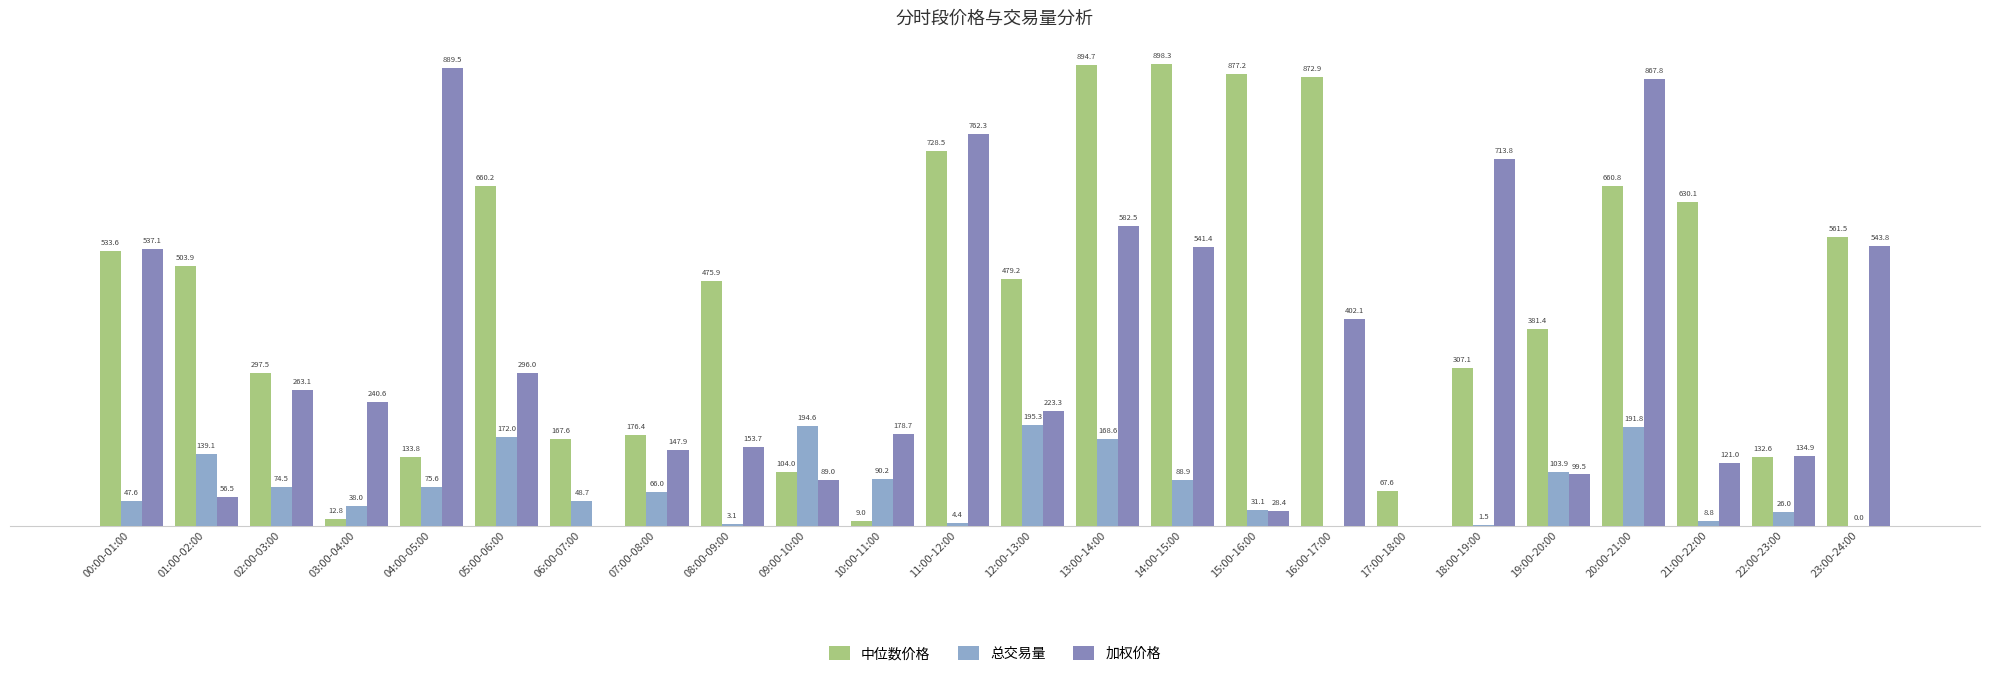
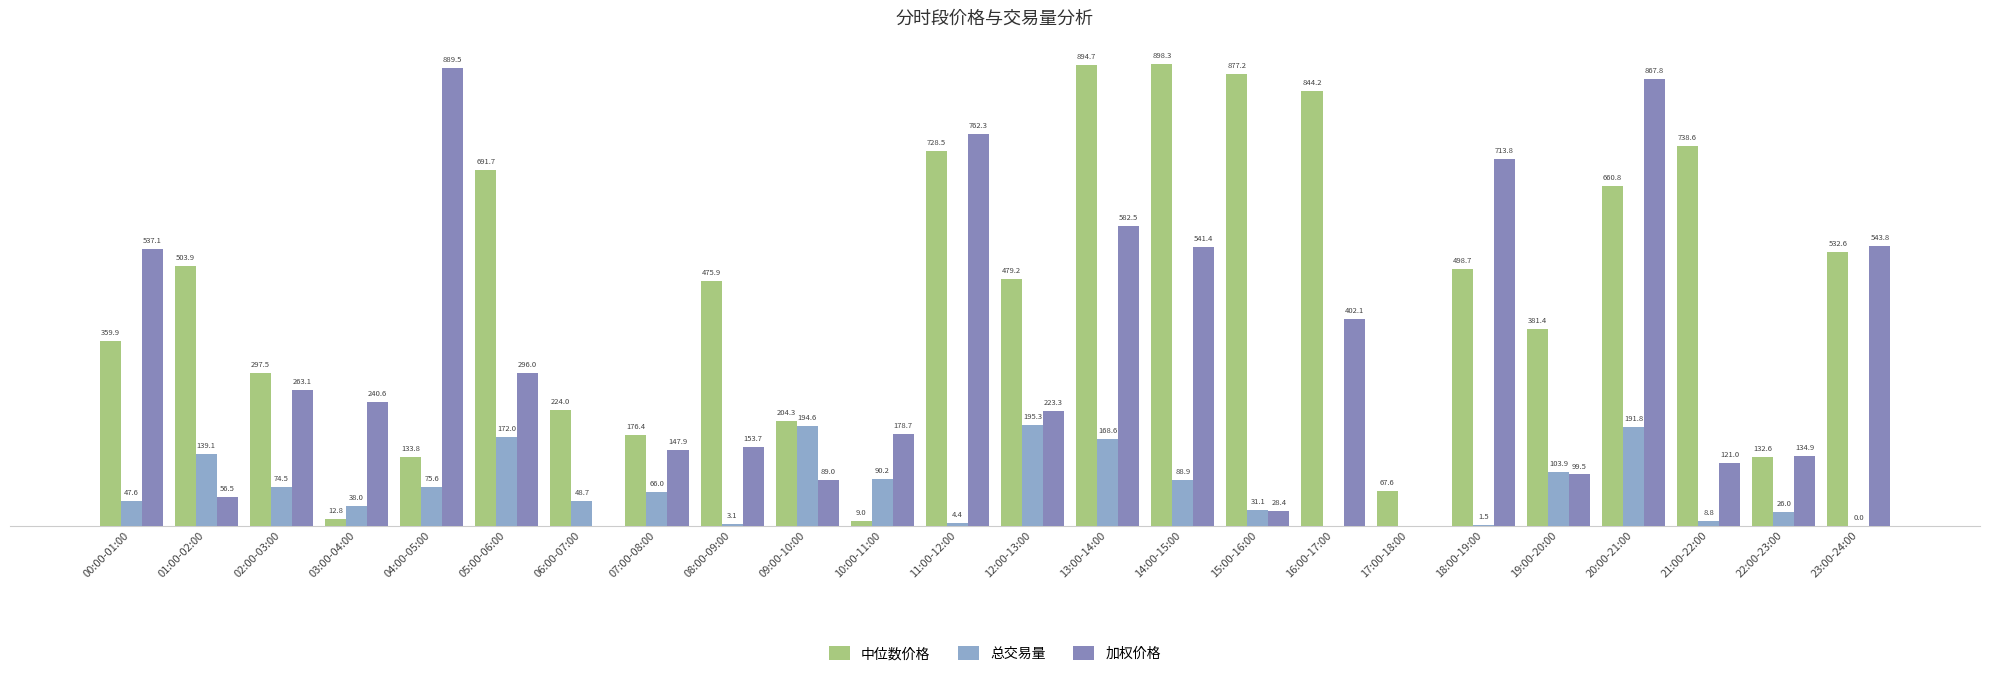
中位数价格, 00:00-01:00: 533.6 -> 359.9
中位数价格, 05:00-06:00: 660.2 -> 691.7
中位数价格, 06:00-07:00: 167.6 -> 224.0
中位数价格, 09:00-10:00: 104.0 -> 204.3
中位数价格, 16:00-17:00: 872.9 -> 844.2
中位数价格, 18:00-19:00: 307.1 -> 498.7
中位数价格, 21:00-22:00: 630.1 -> 738.6
中位数价格, 23:00-24:00: 561.5 -> 532.6
